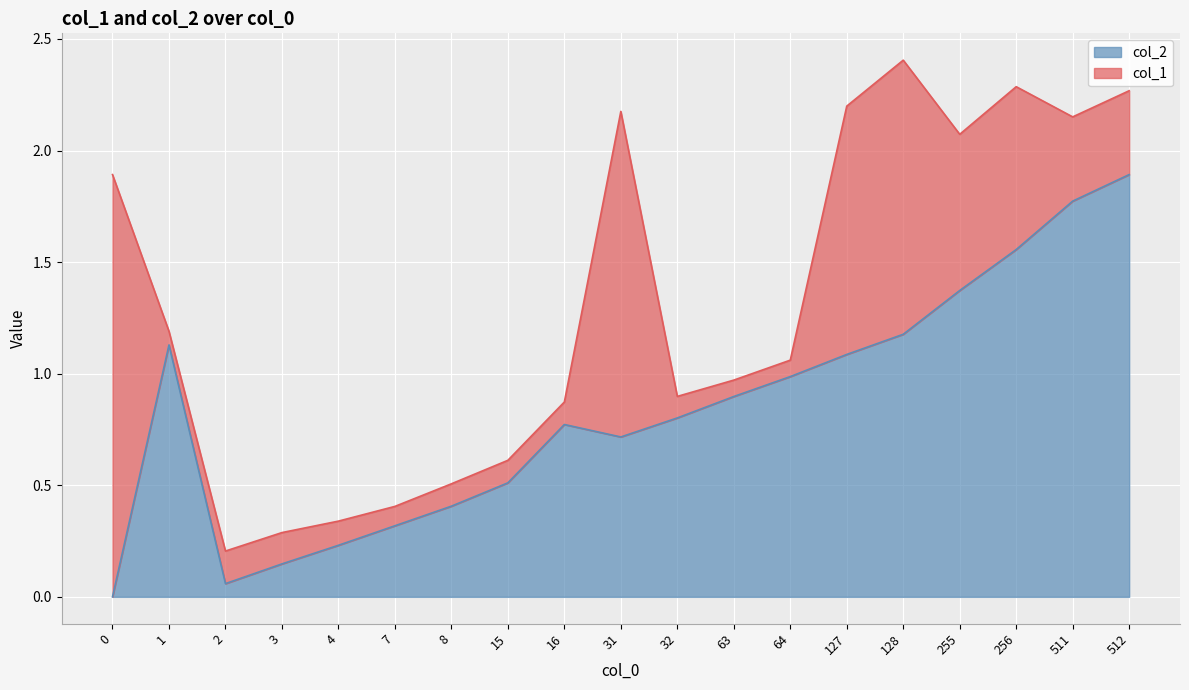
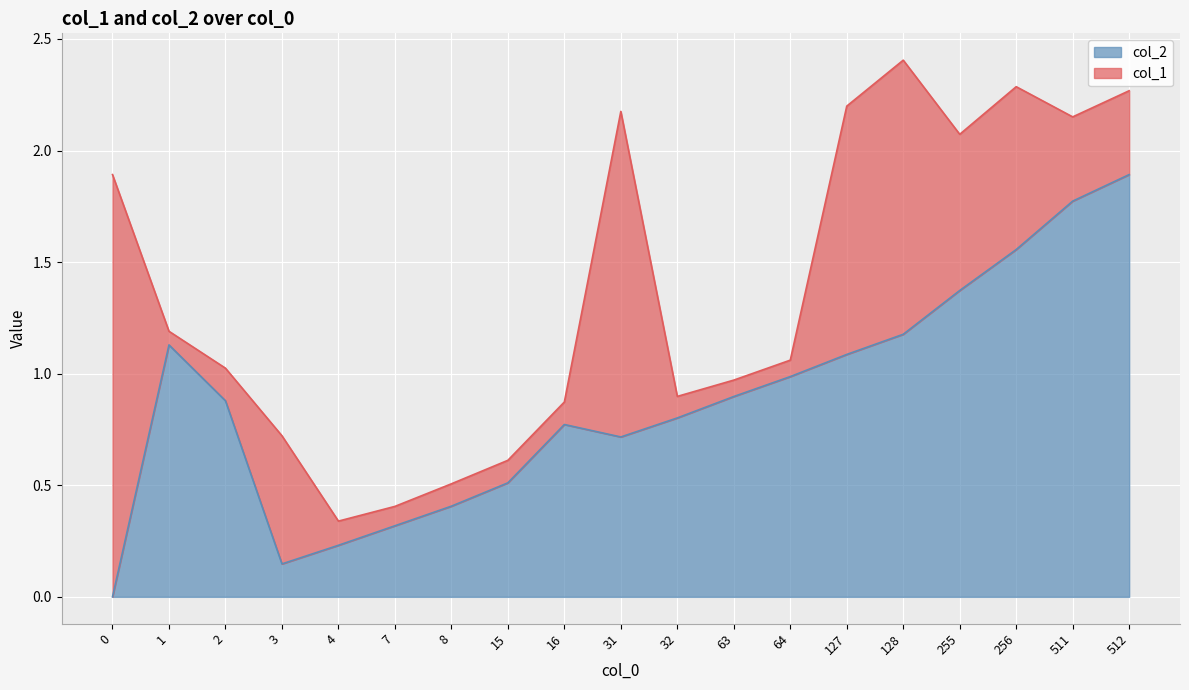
col_2, 2: 0.06 -> 0.88
col_1, 3: 0.14 -> 0.57
